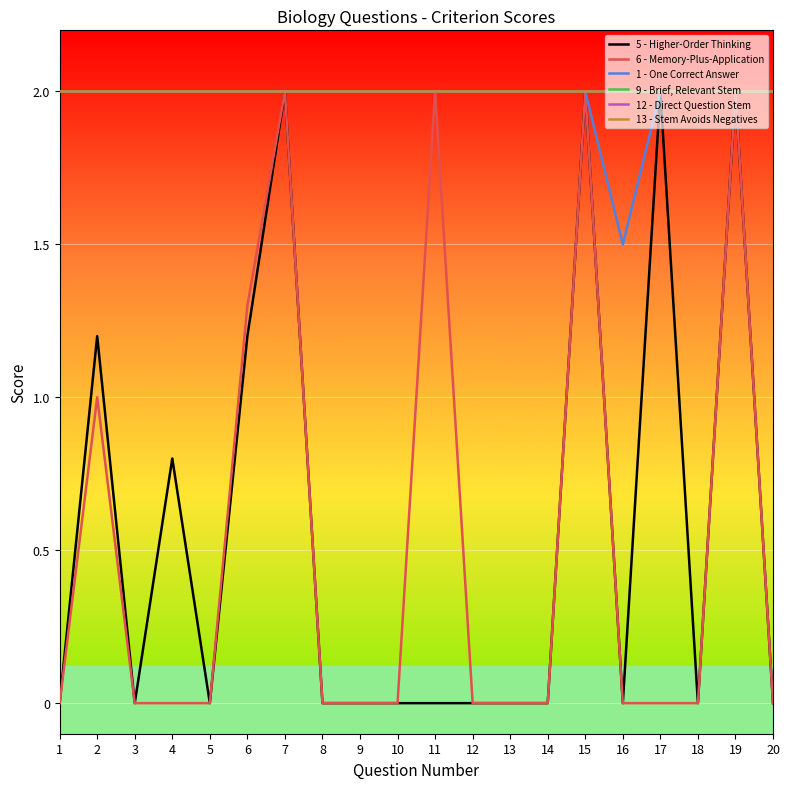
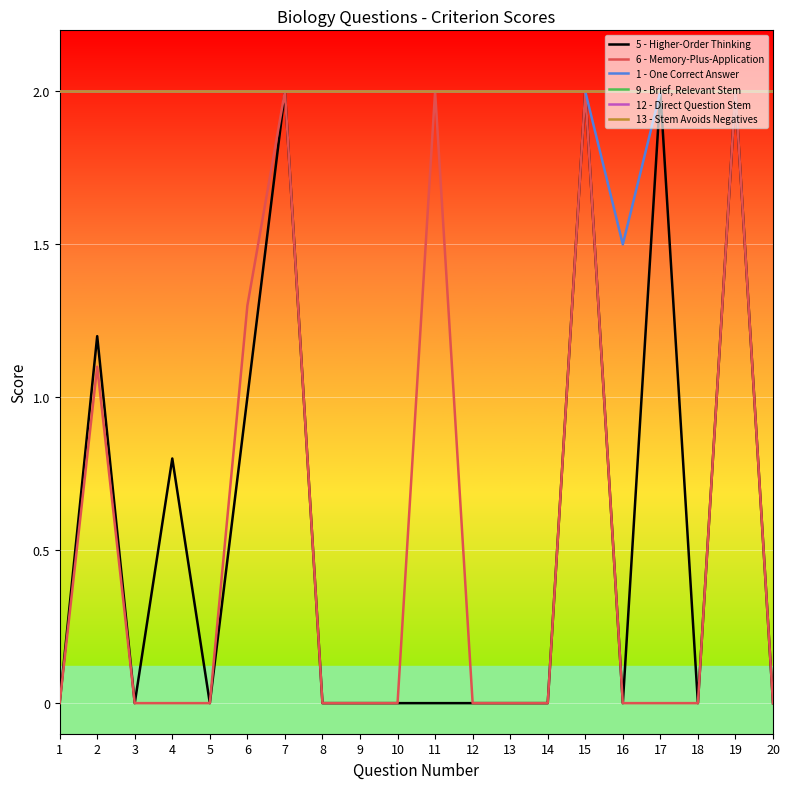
6 - Memory-Plus-Application, 2: 1.0 -> 1.1
5 - Higher-Order Thinking, 6: 1.2 -> 1.0
